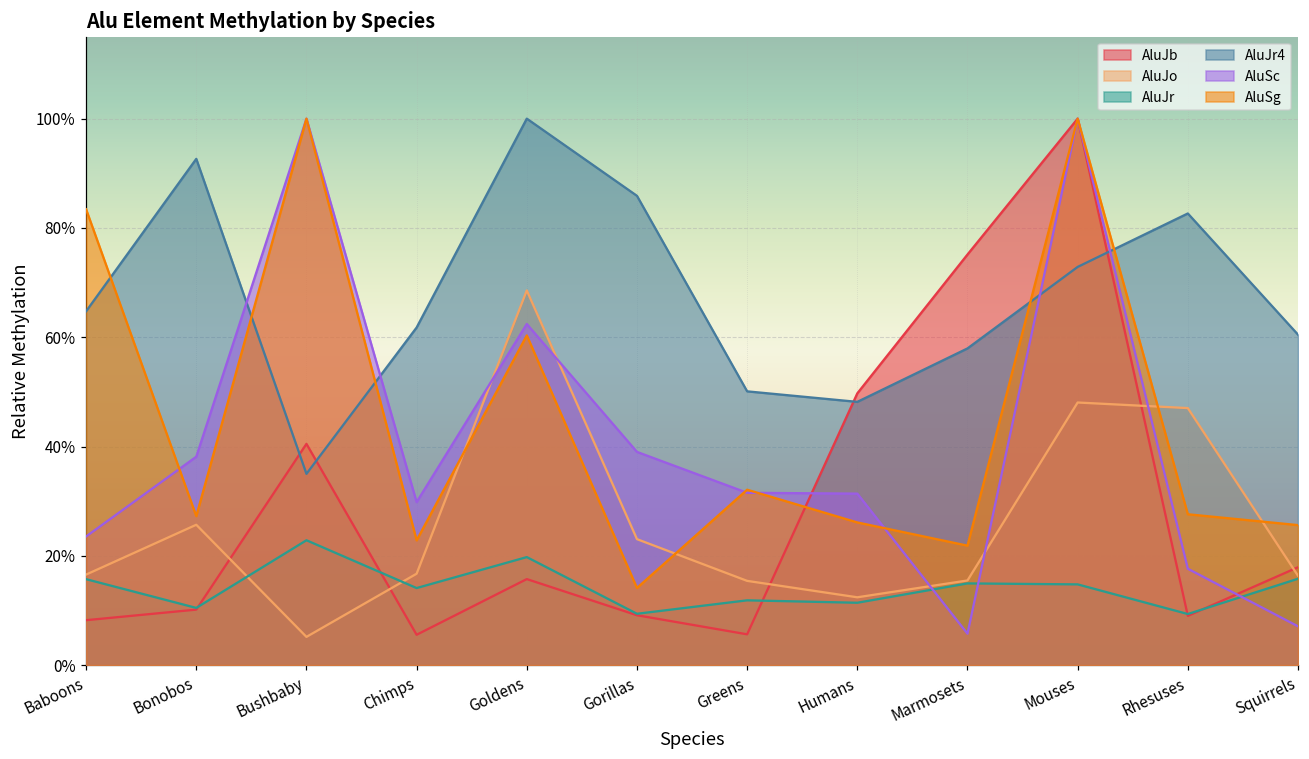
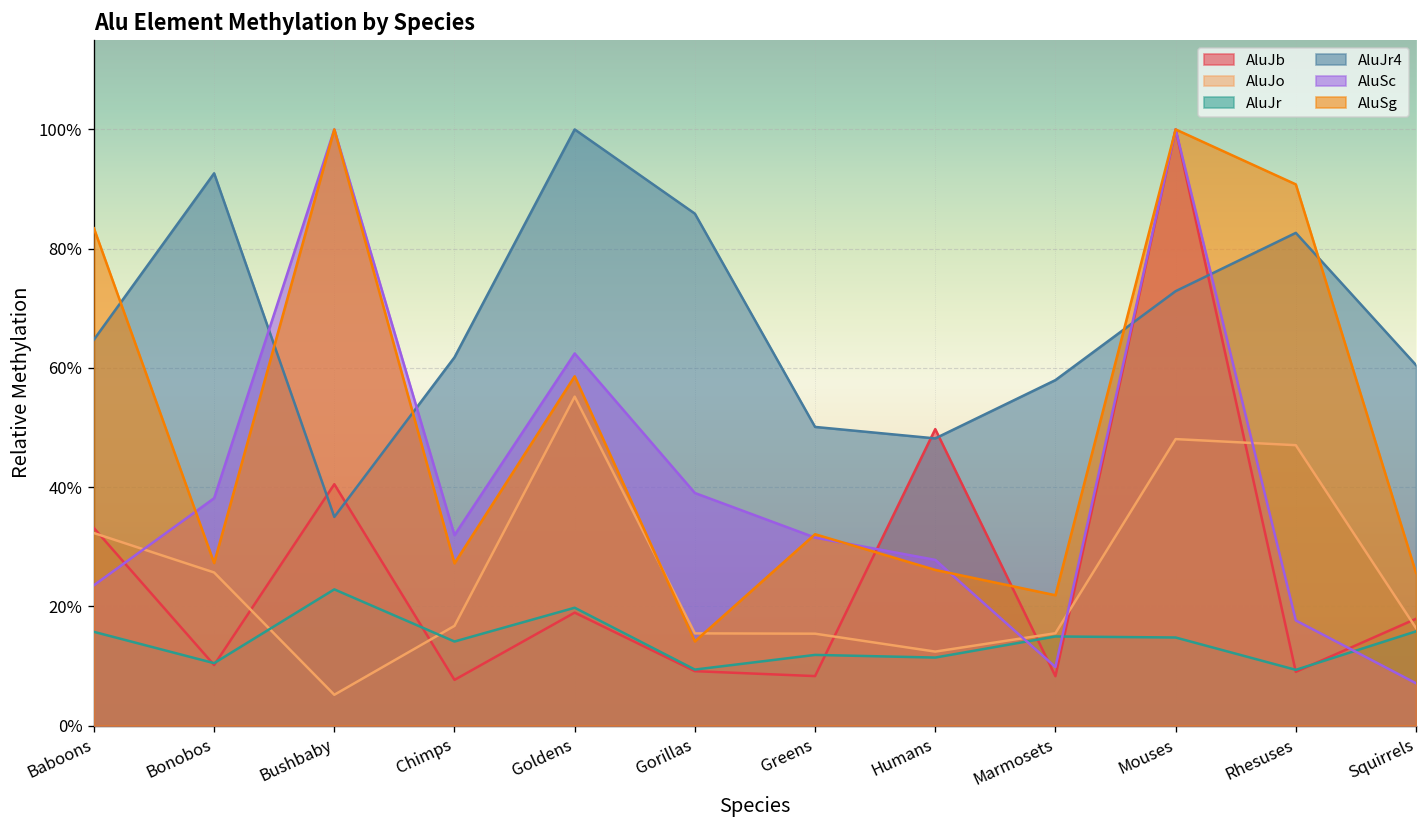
AluJb, Baboons: 8% -> 33%
AluJo, Baboons: 17% -> 32%
AluJb, Chimps: 6% -> 8%
AluSc, Chimps: 30% -> 32%
AluSg, Chimps: 23% -> 27%
AluJb, Goldens: 16% -> 19%
AluJo, Goldens: 69% -> 55%
AluSg, Goldens: 60% -> 59%
AluJo, Gorillas: 23% -> 15%
AluJb, Greens: 6% -> 8%
AluSc, Humans: 31% -> 28%
AluJb, Marmosets: 75% -> 8%
AluSc, Marmosets: 6% -> 10%
AluSg, Rhesuses: 28% -> 91%
